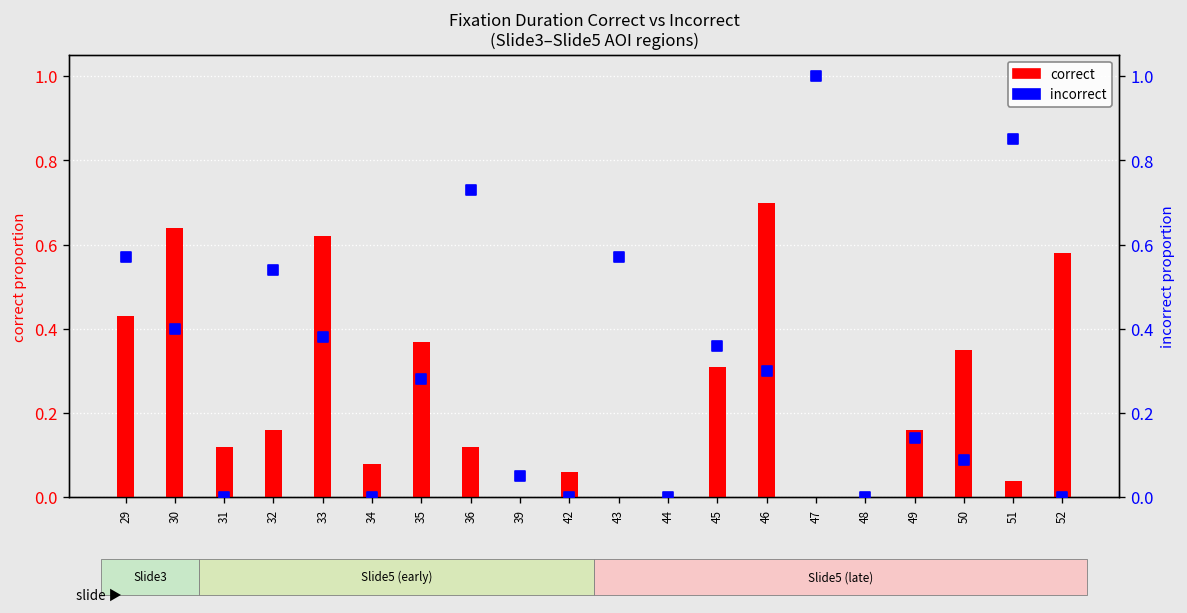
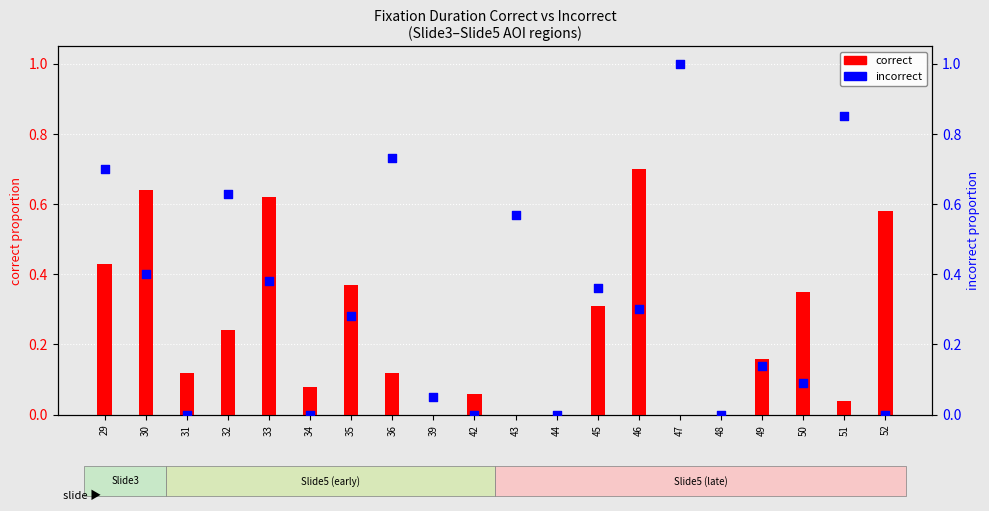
correct, 32: 0.16 -> 0.24
incorrect, 29: 0.57 -> 0.70
incorrect, 32: 0.54 -> 0.63
